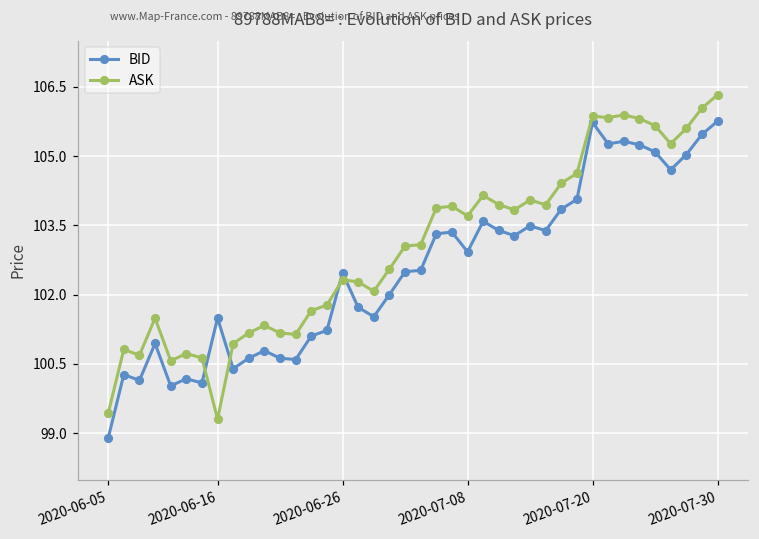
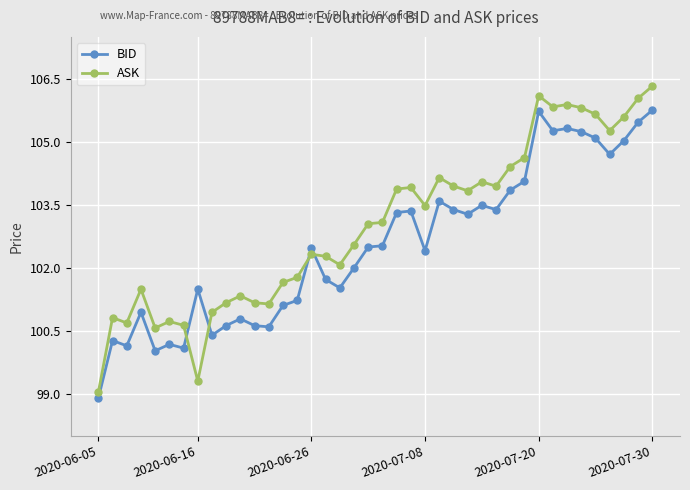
ASK, 2020-06-05: 99.4 -> 99.0
BID, 2020-07-08: 102.9 -> 102.4
ASK, 2020-07-08: 103.7 -> 103.5
ASK, 2020-07-20: 105.9 -> 106.1
